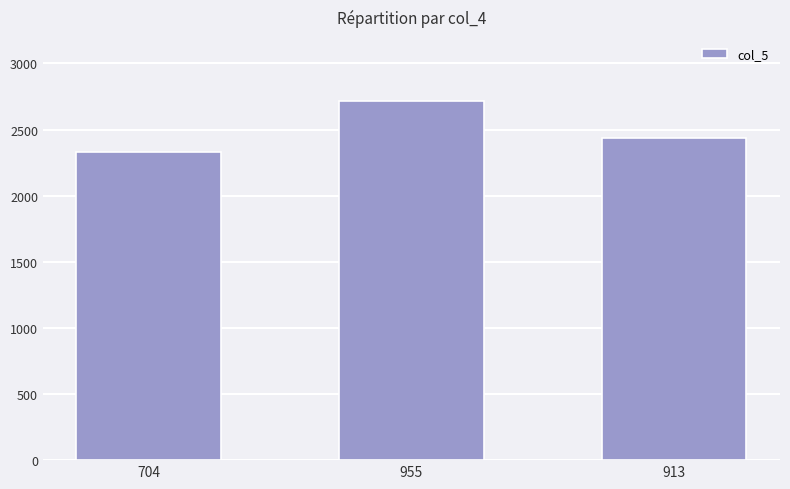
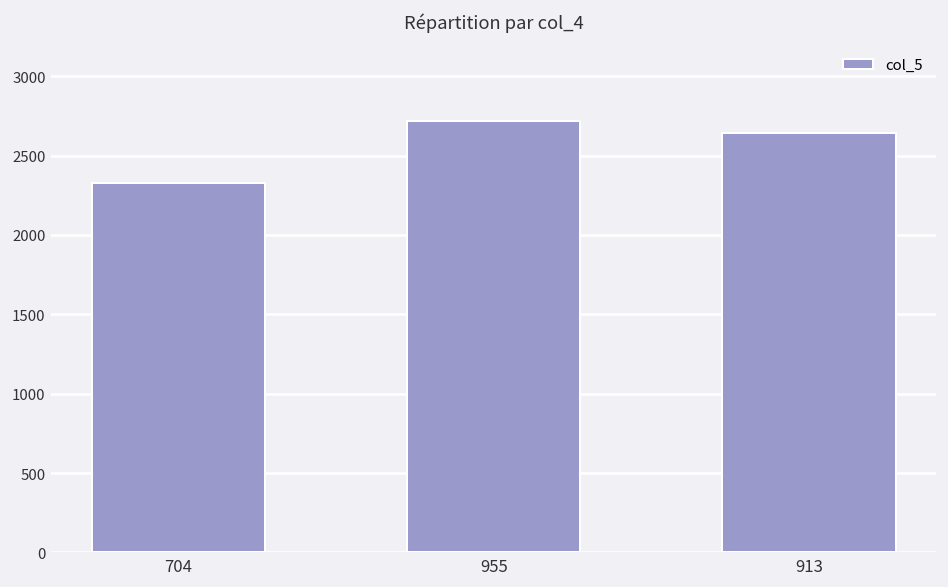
913: 2440 -> 2650
